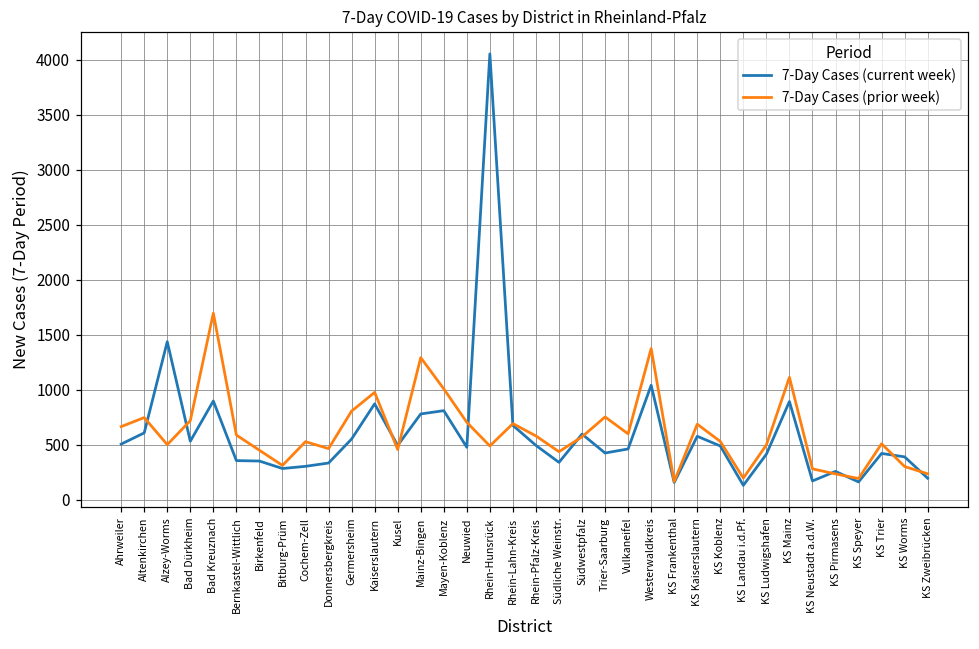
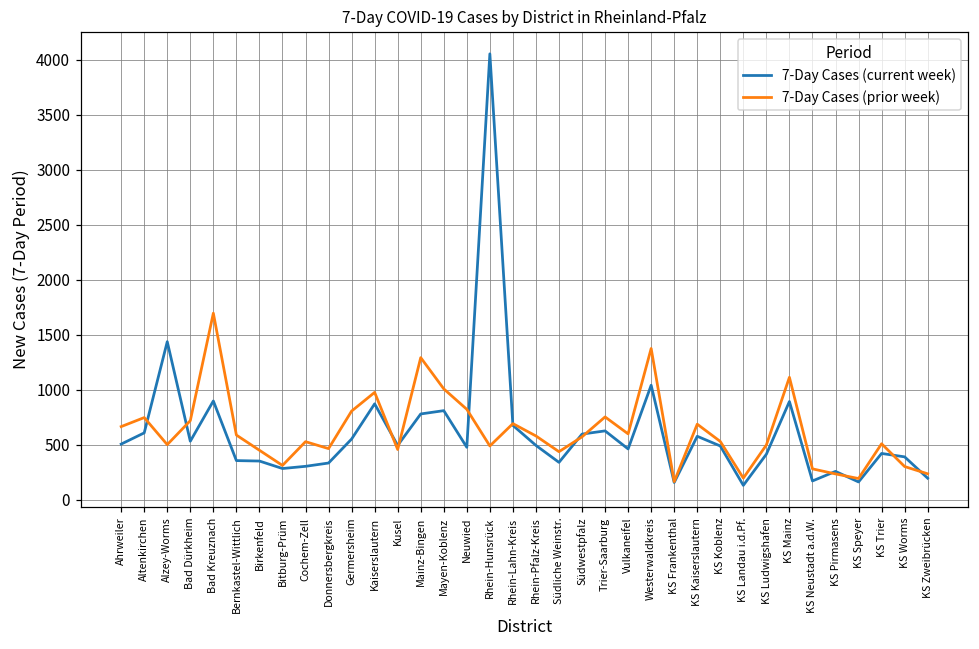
7-Day Cases (prior week), Neuwied: 700 -> 820
7-Day Cases (current week), Trier-Saarburg: 430 -> 630
